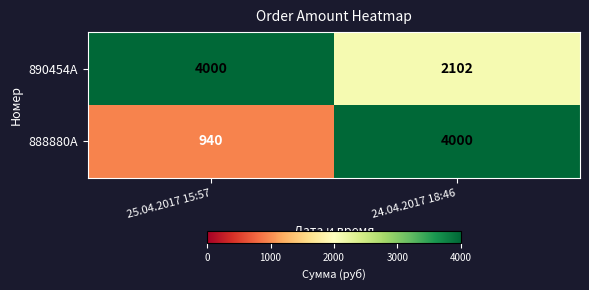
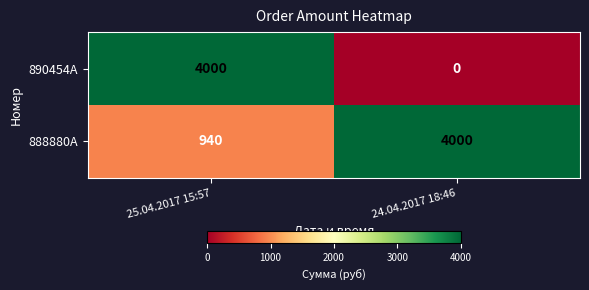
890454A, 24.04.2017 18:46: 2102 -> 0
